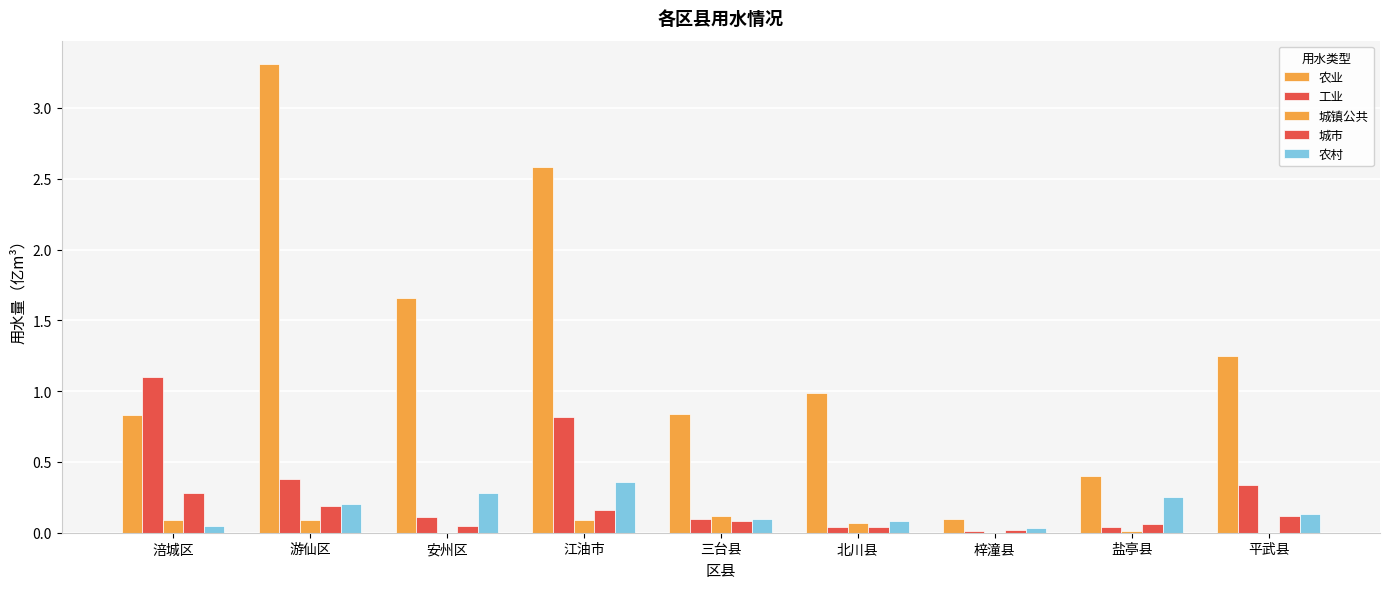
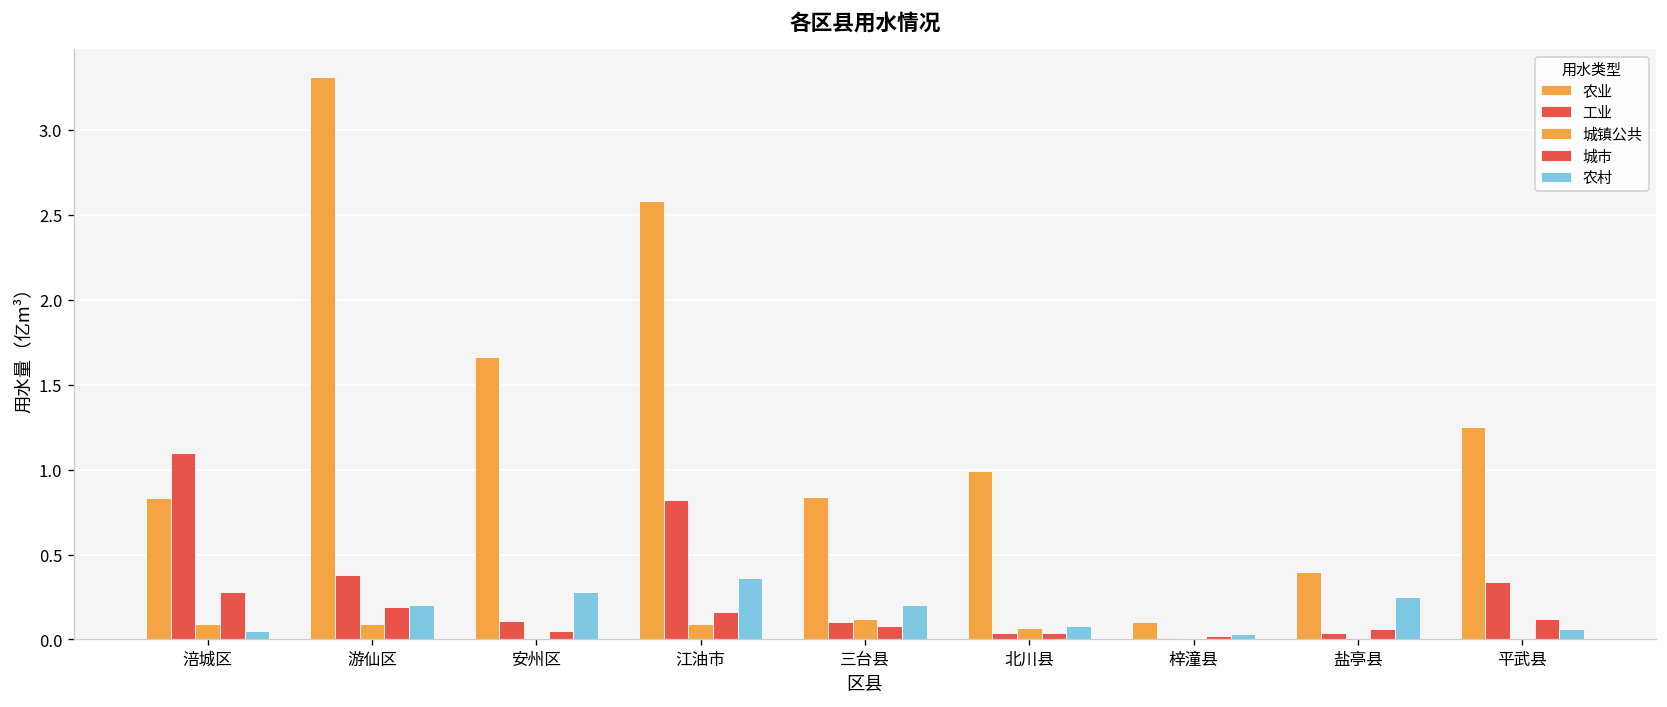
农村, 三台县: 0.1 -> 0.2
农村, 平武县: 0.13 -> 0.06
